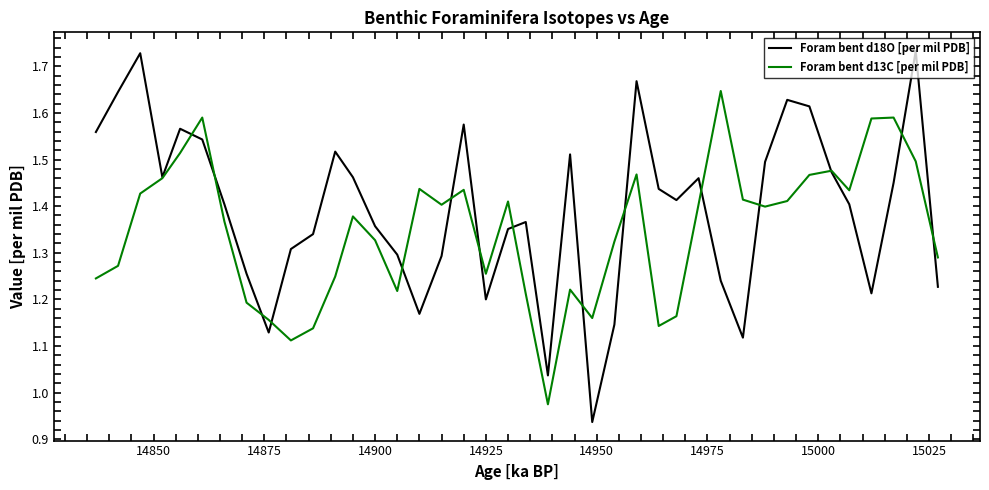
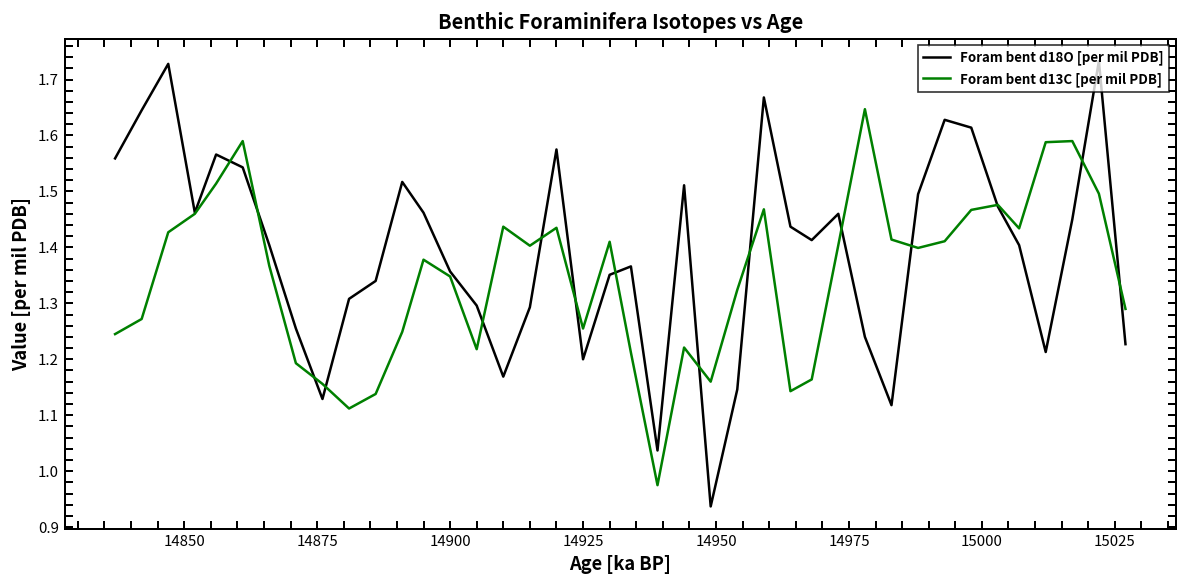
Foram bent d13C [per mil PDB], 14900: 1.33 -> 1.35
